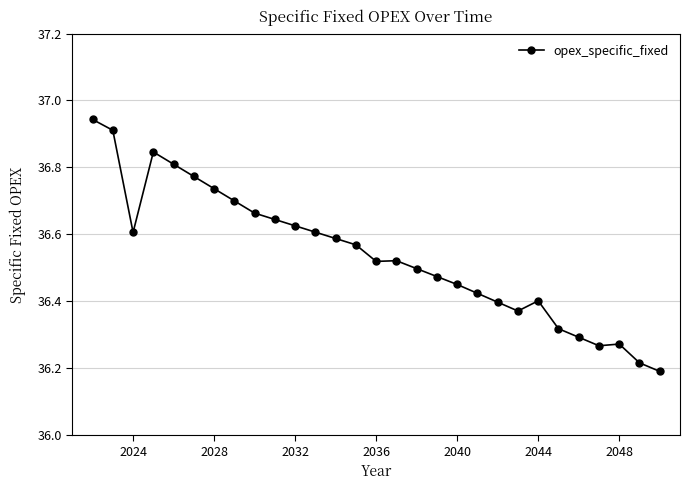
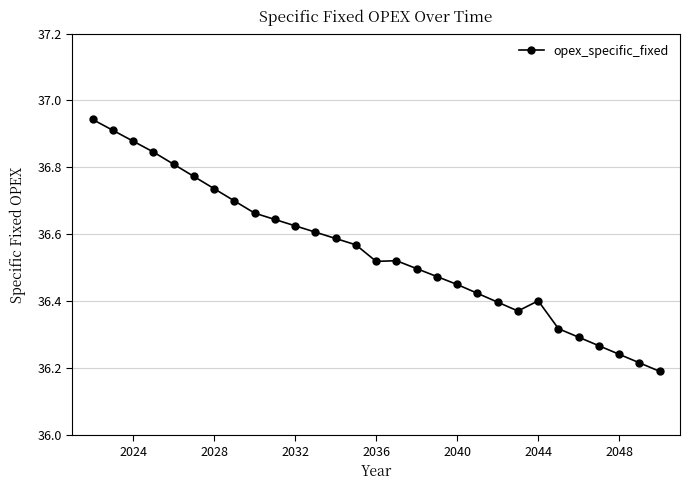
2024: 36.61 -> 36.88
2048: 36.27 -> 36.24
